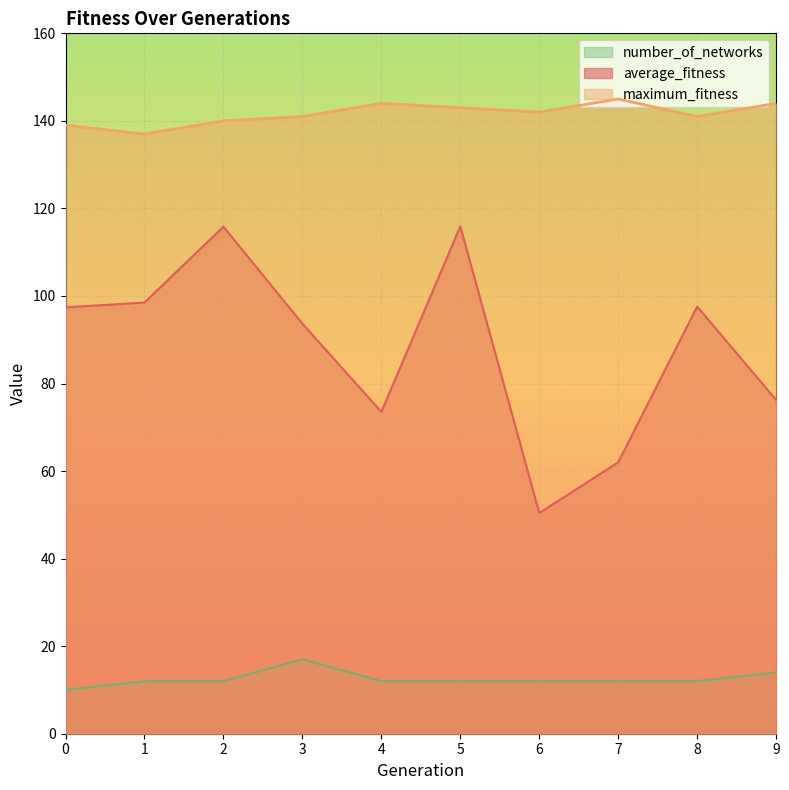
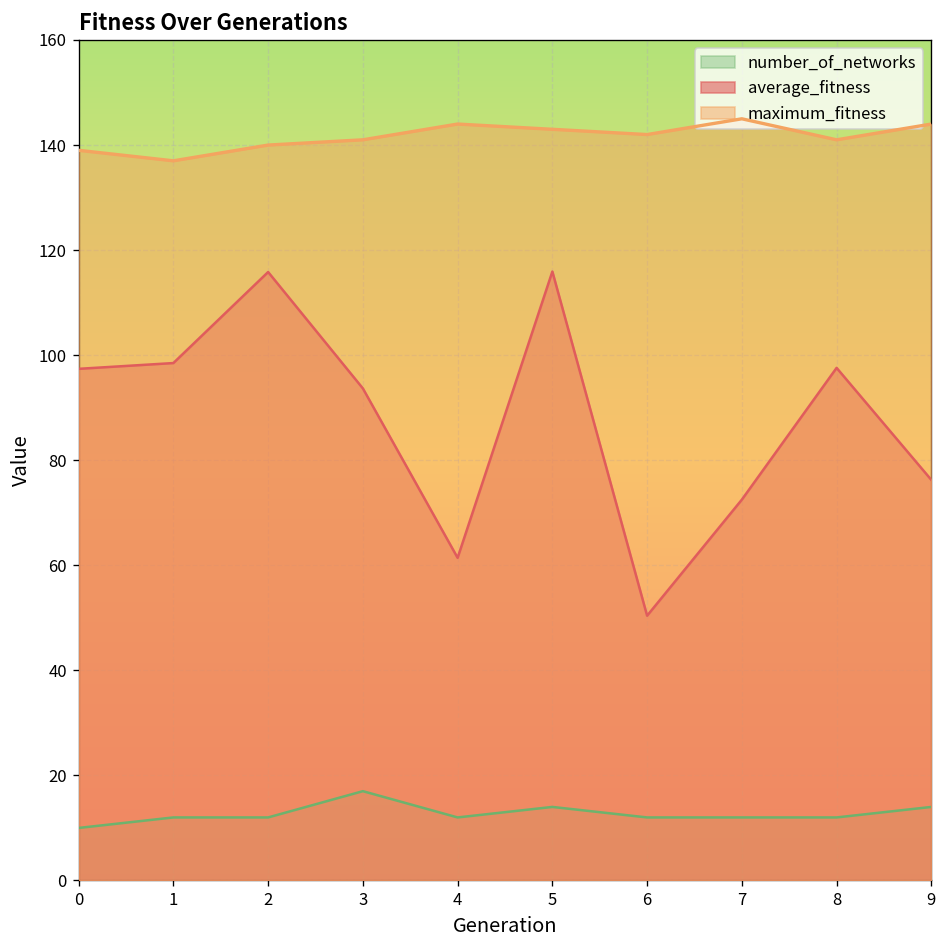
average_fitness, 4: 74 -> 61
number_of_networks, 5: 12 -> 14
average_fitness, 7: 62 -> 73
